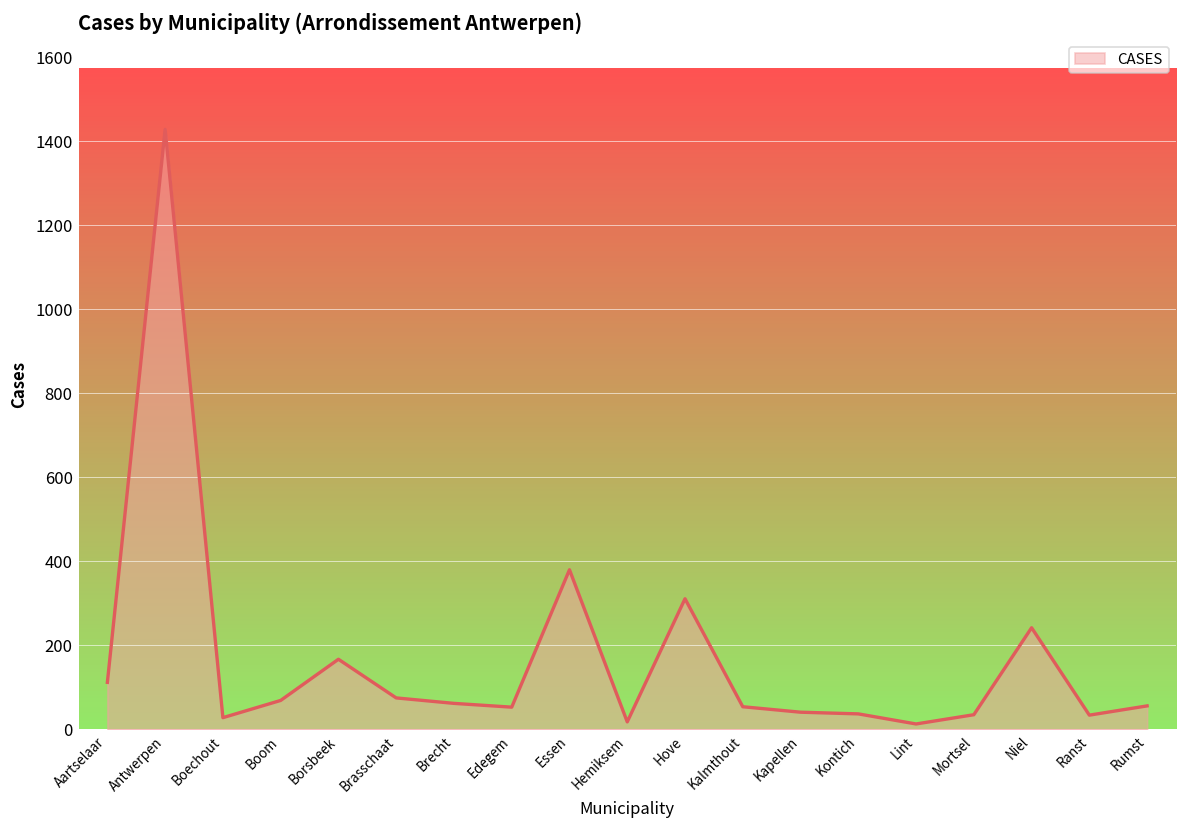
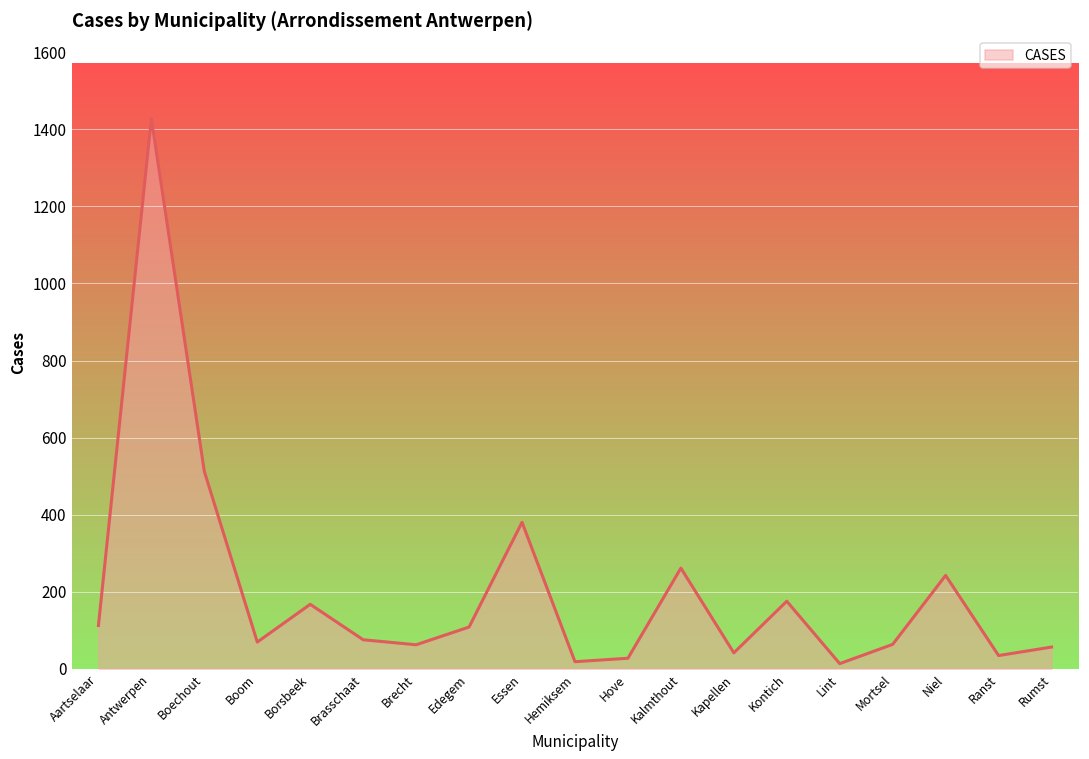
Boechout: 30 -> 510
Edegem: 50 -> 110
Hove: 310 -> 30
Kalmthout: 50 -> 260
Kontich: 40 -> 180
Mortsel: 40 -> 60
